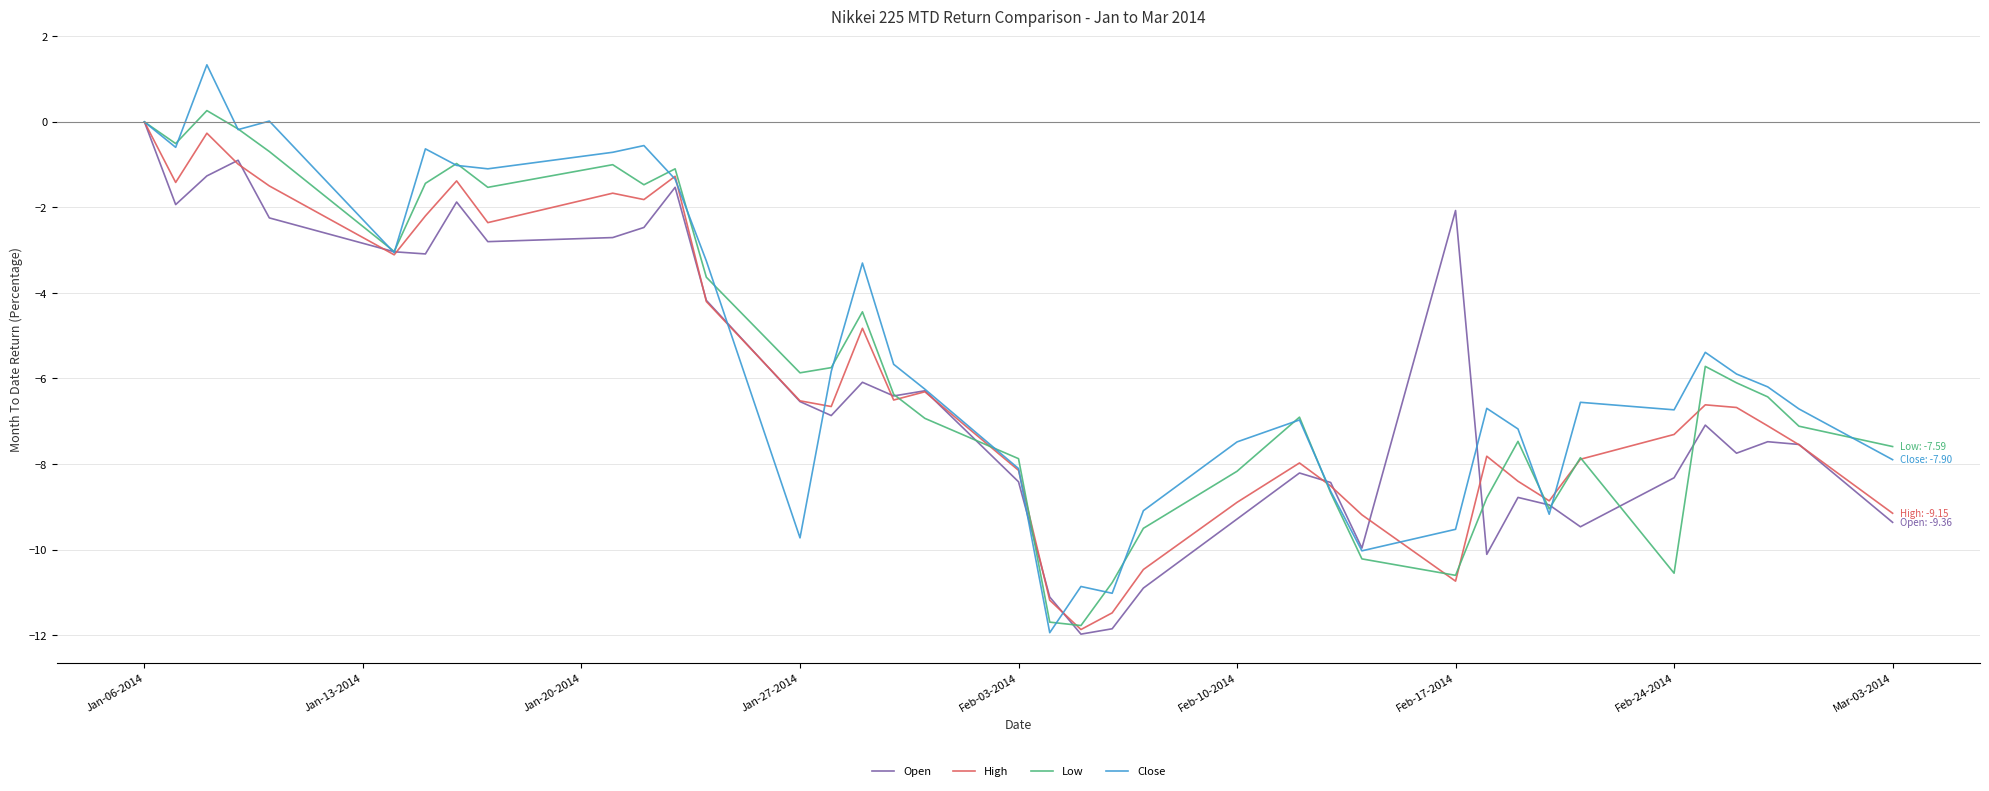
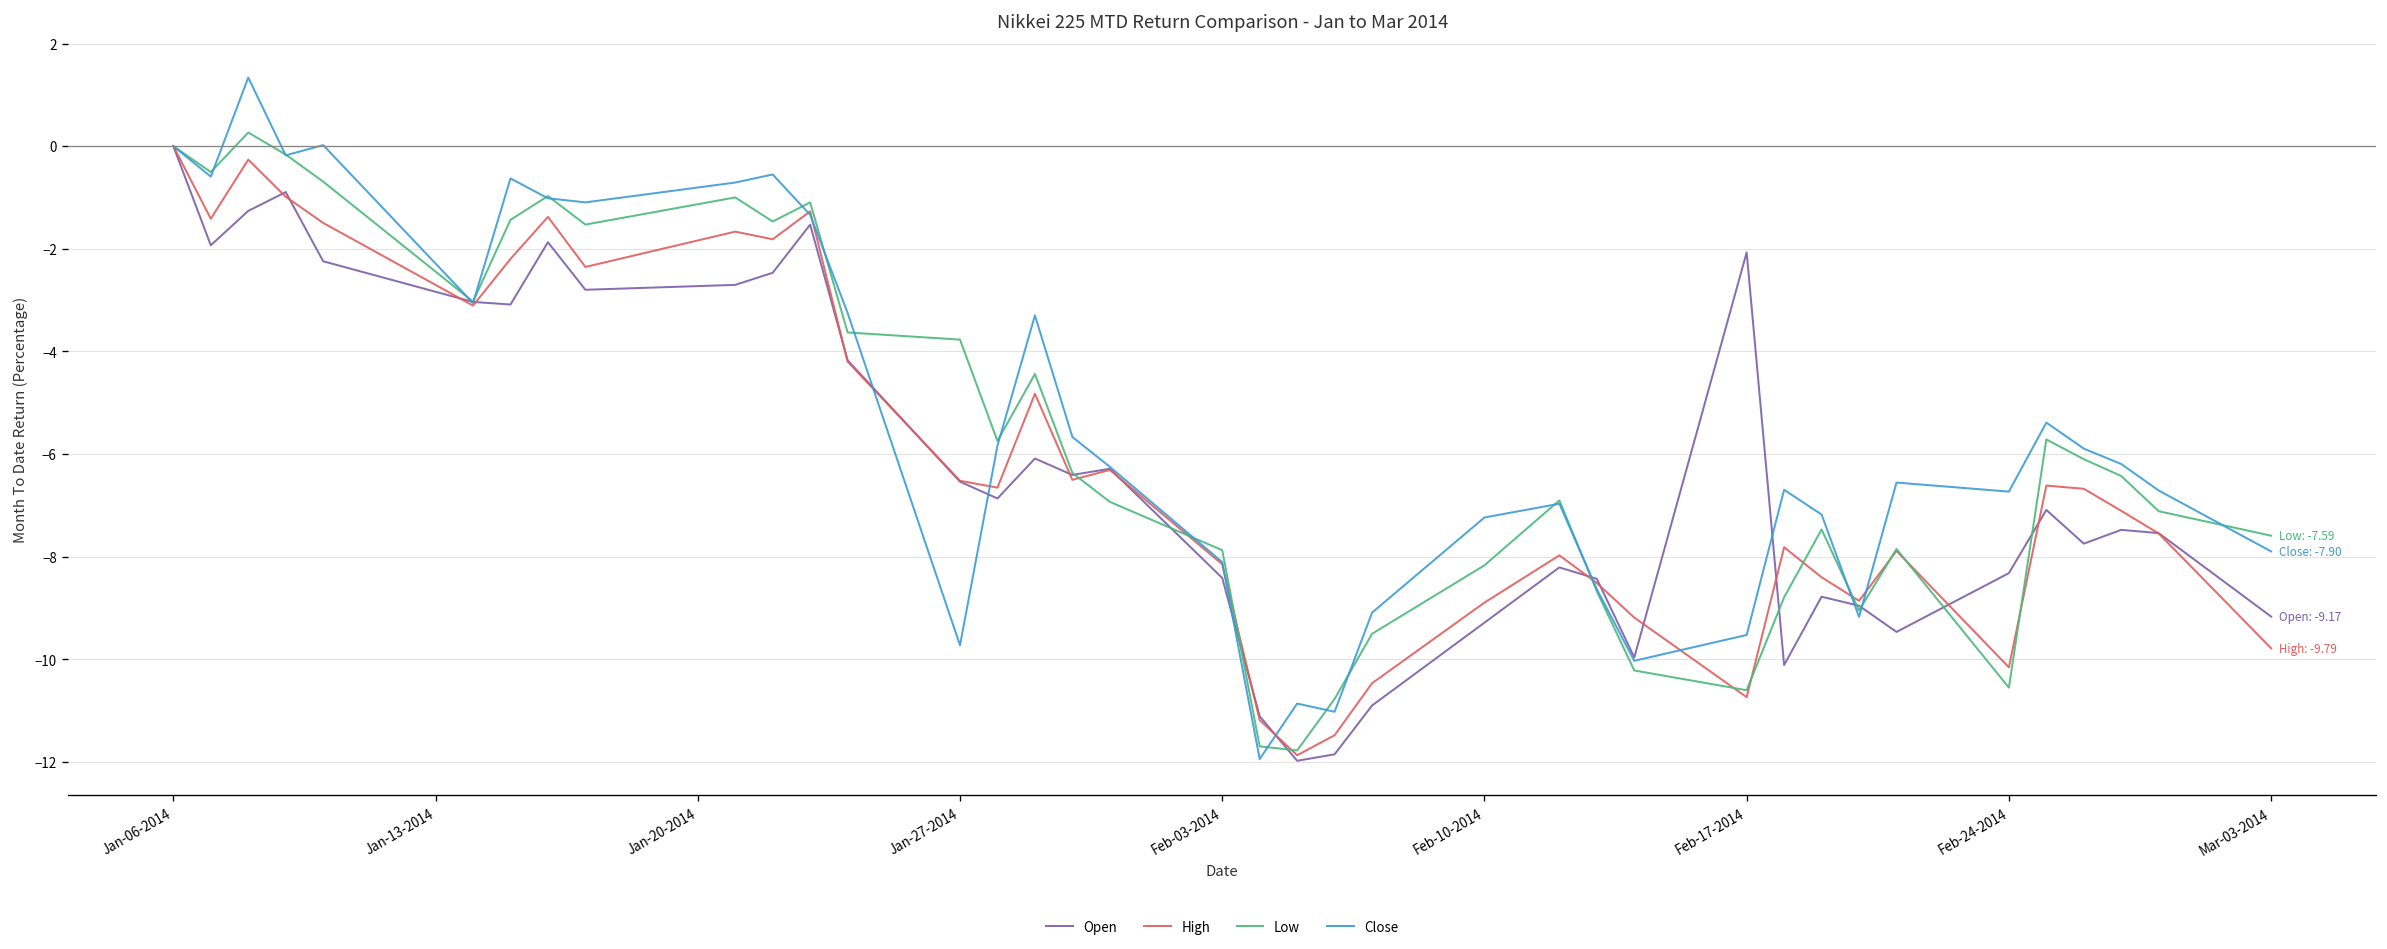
Low, Jan-27-2014: -5.9 -> -3.8
Close, Feb-10-2014: -7.5 -> -7.2
High, Feb-24-2014: -7.3 -> -10.2
Open, Mar-03-2014: -9.36 -> -9.17
High, Mar-03-2014: -9.15 -> -9.79
